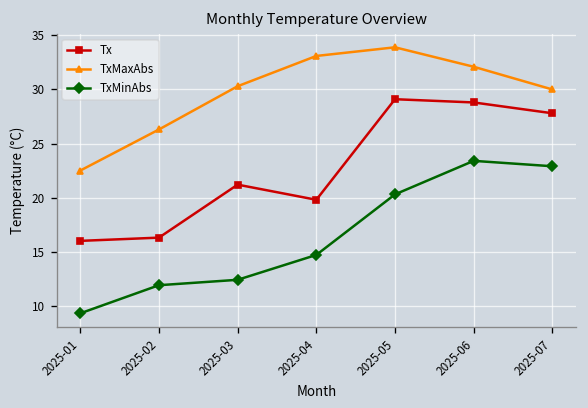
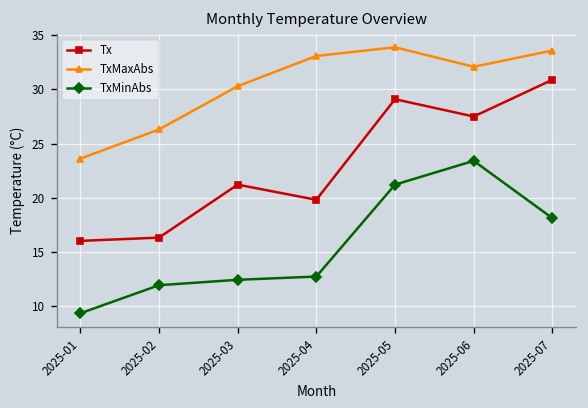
TxMaxAbs, 2025-01: 23 -> 24
TxMinAbs, 2025-04: 15 -> 13
TxMinAbs, 2025-05: 20 -> 21
Tx, 2025-06: 29 -> 28
Tx, 2025-07: 28 -> 31
TxMaxAbs, 2025-07: 30 -> 34
TxMinAbs, 2025-07: 23 -> 18
